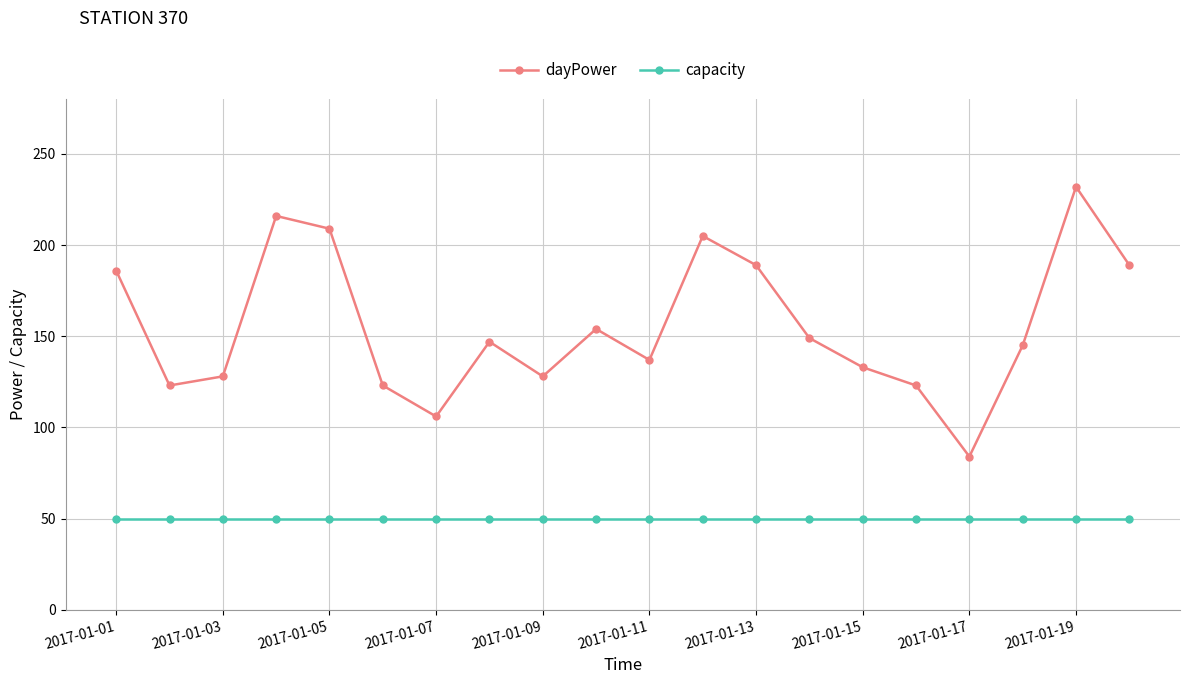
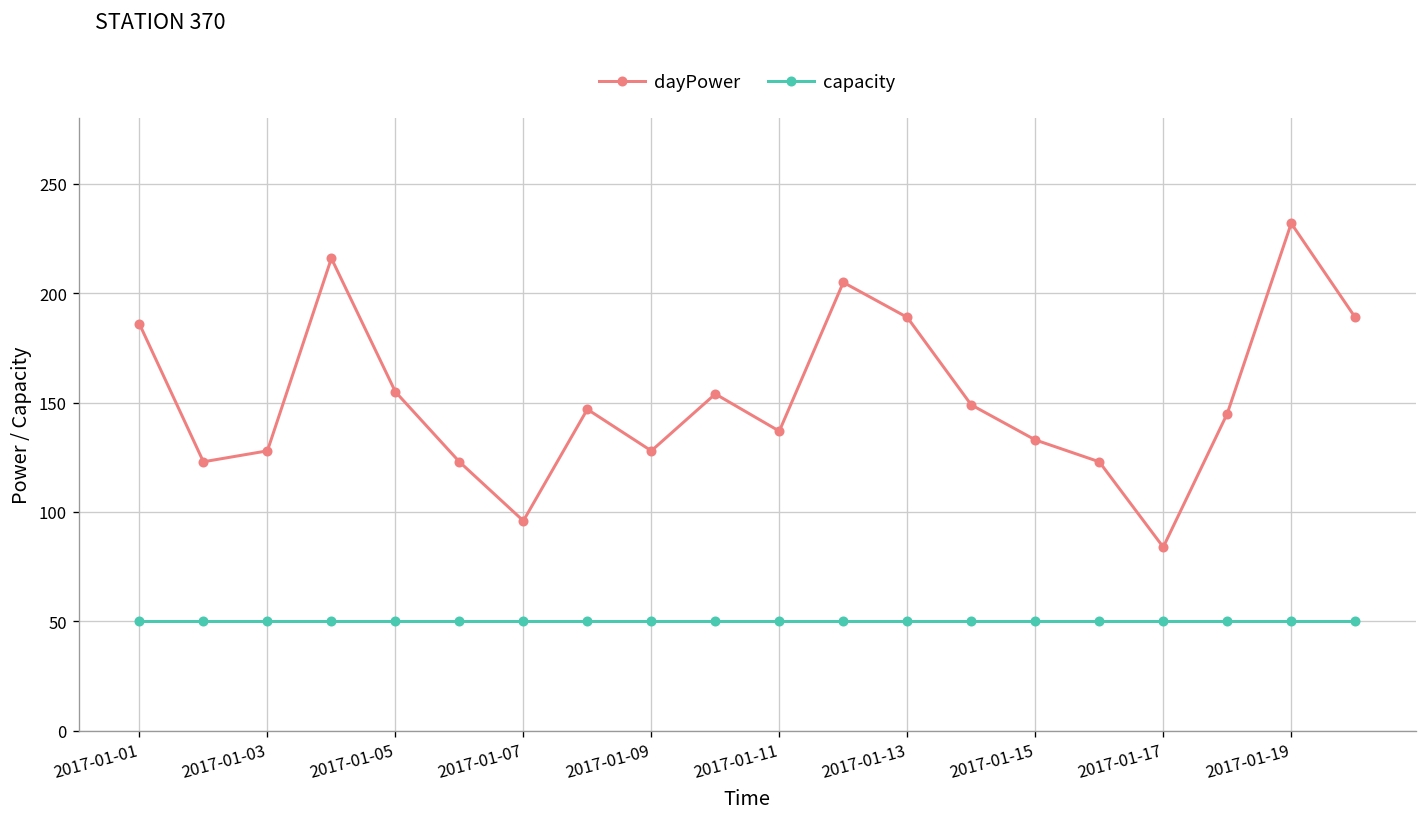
dayPower, 2017-01-05: 209 -> 155
dayPower, 2017-01-07: 106 -> 96
